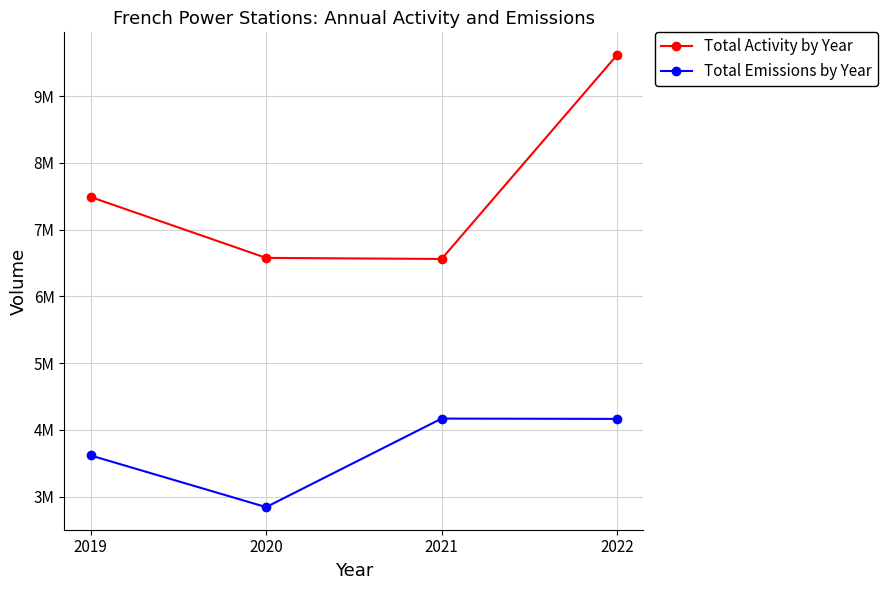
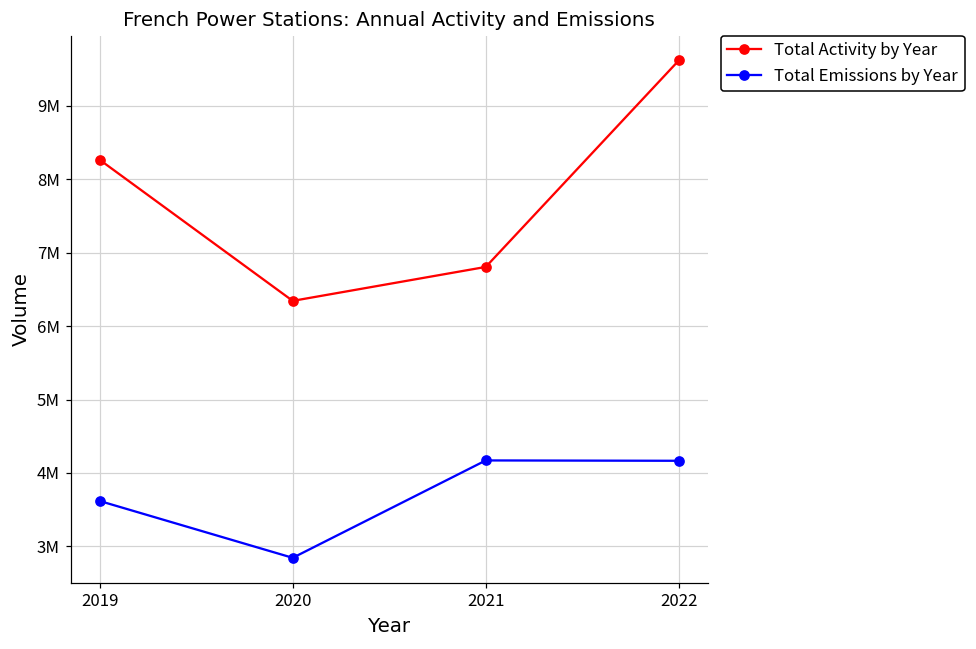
Total Activity by Year, 2019: 7500000 -> 8300000
Total Activity by Year, 2020: 6600000 -> 6300000
Total Activity by Year, 2021: 6600000 -> 6800000
